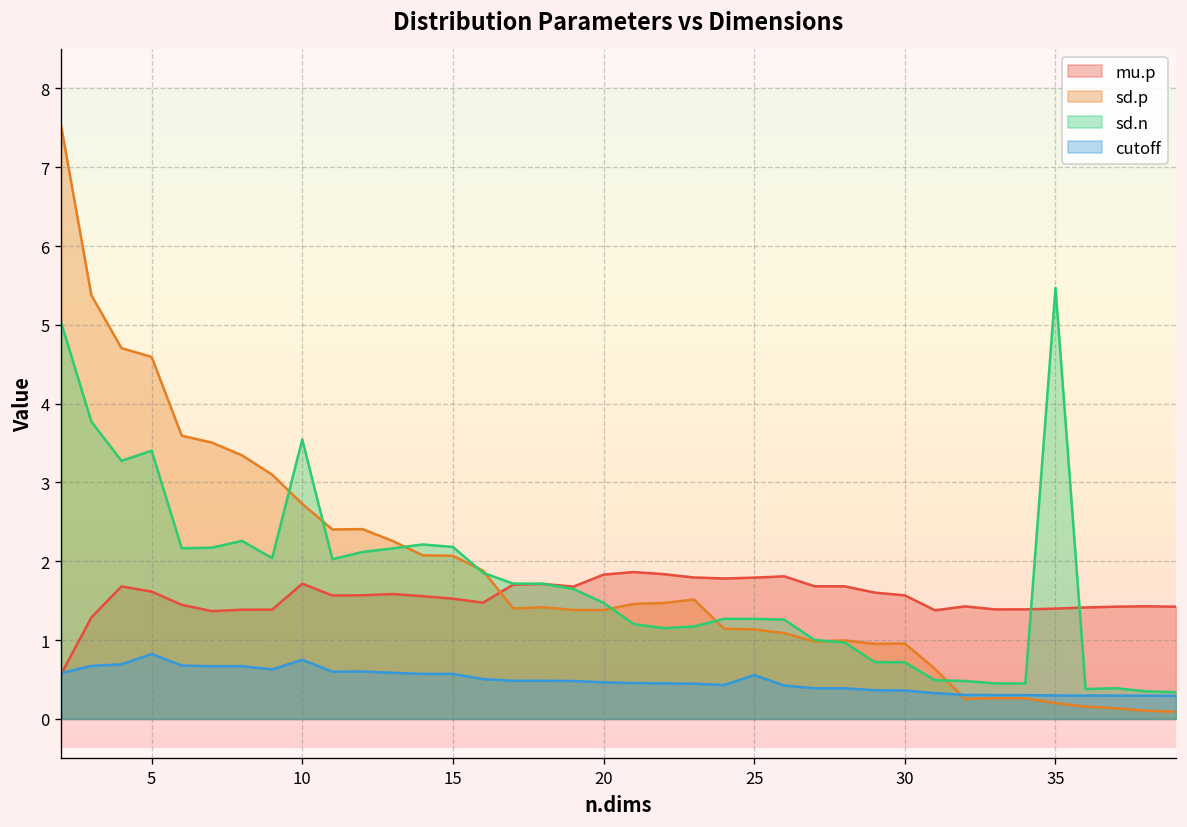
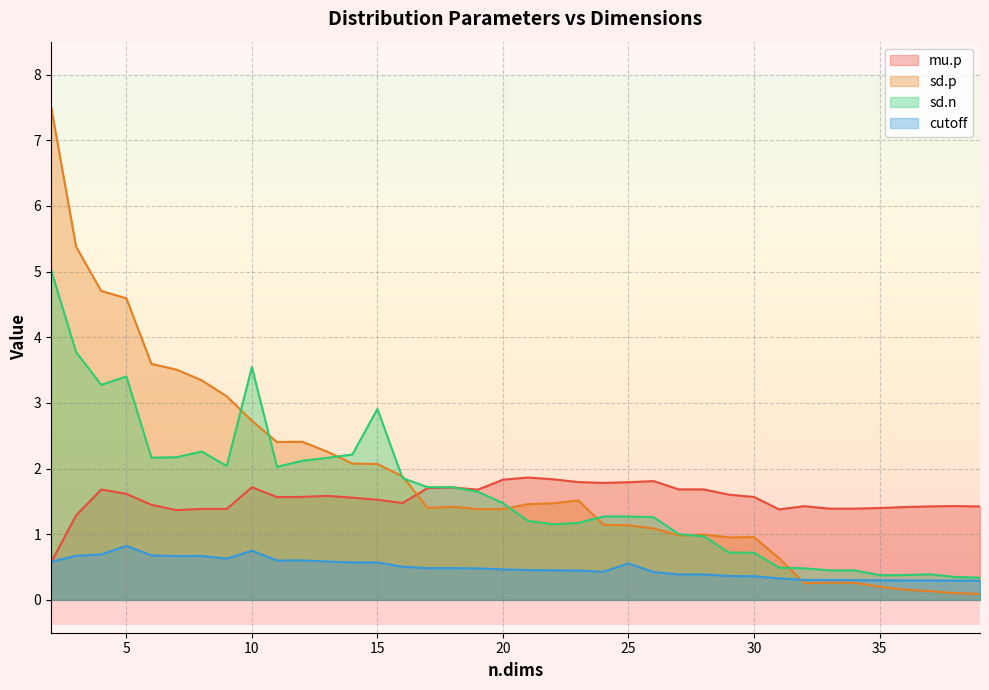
sd.n, 15: 2.2 -> 2.9
sd.n, 35: 5.5 -> 0.4
